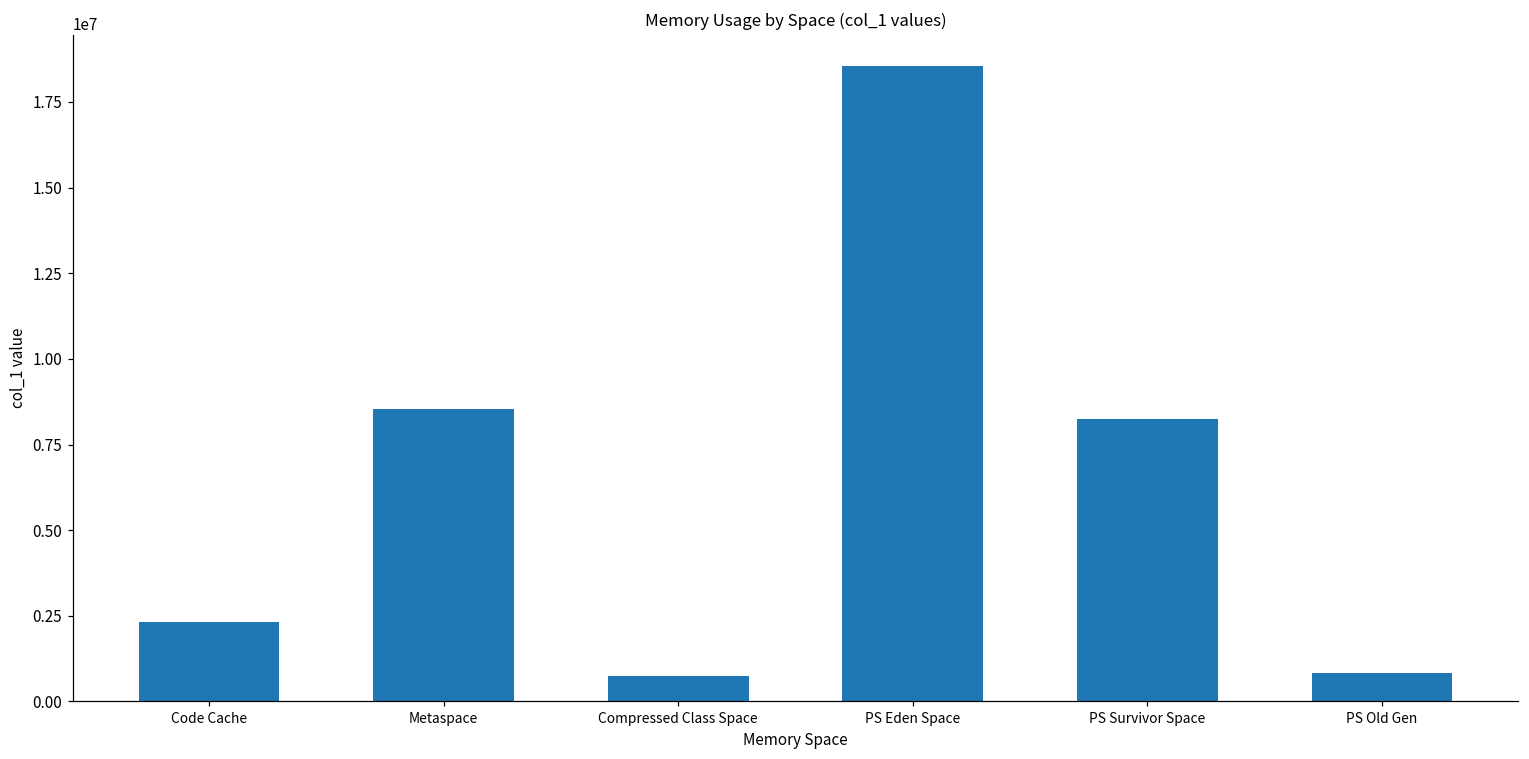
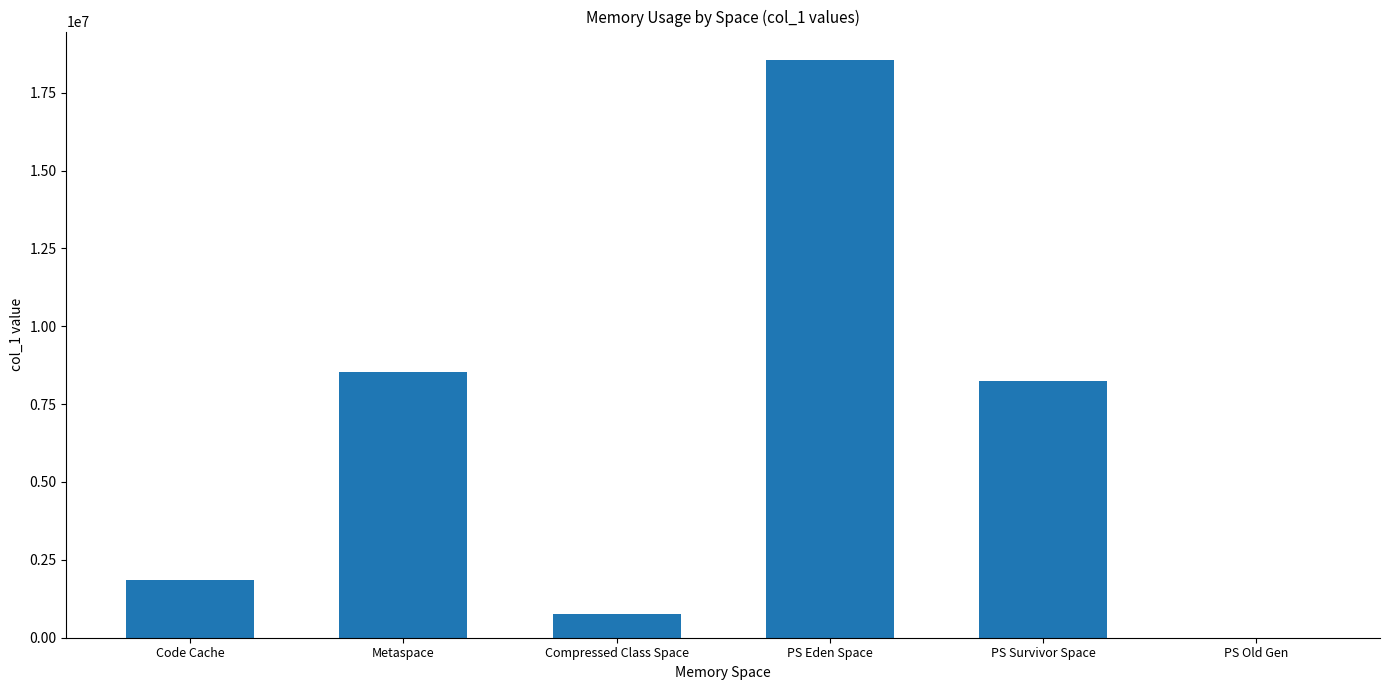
Code Cache: 2300000 -> 1900000
PS Old Gen: 800000 -> 0
